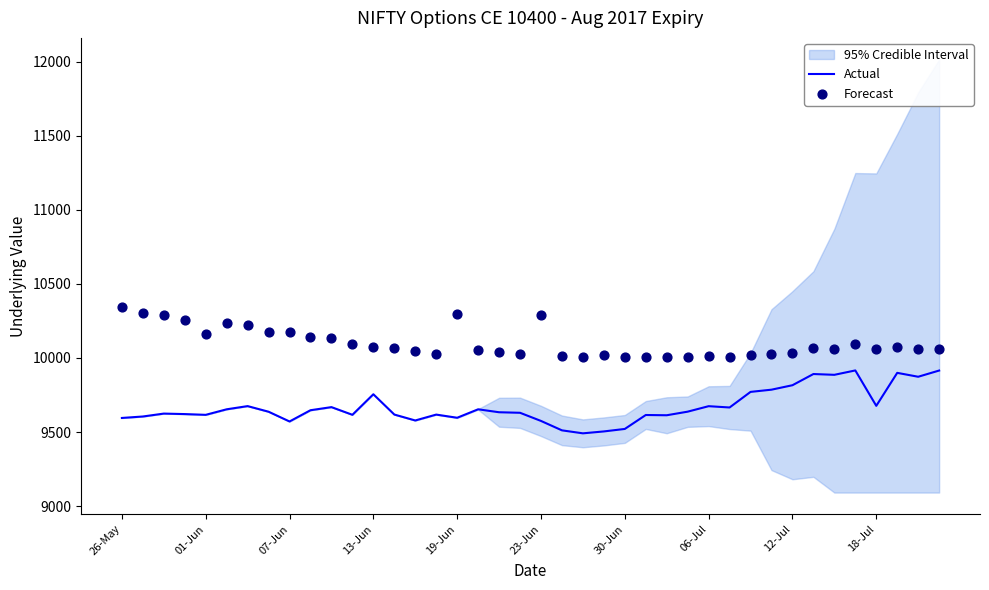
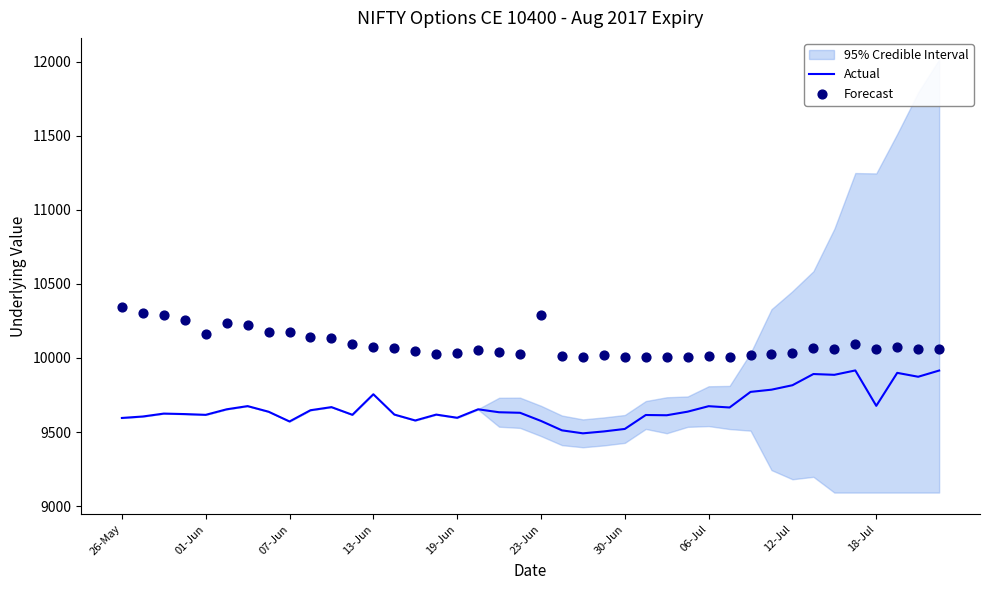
Forecast, 19-Jun: 10300 -> 10030
